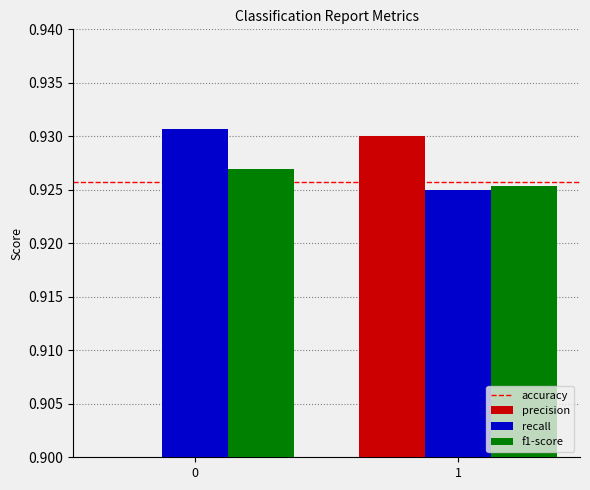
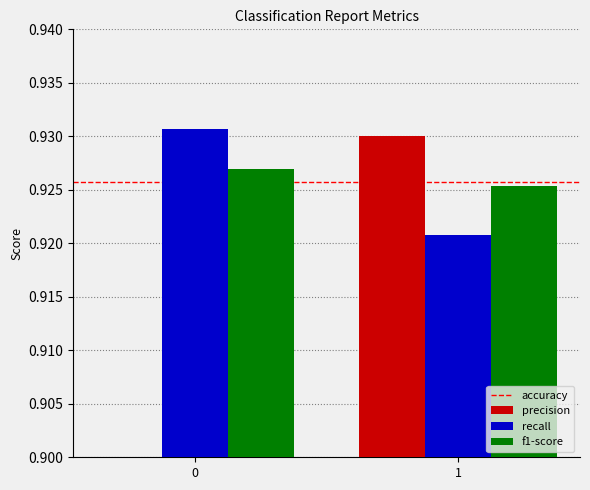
recall, 1: 0.9249 -> 0.9208
